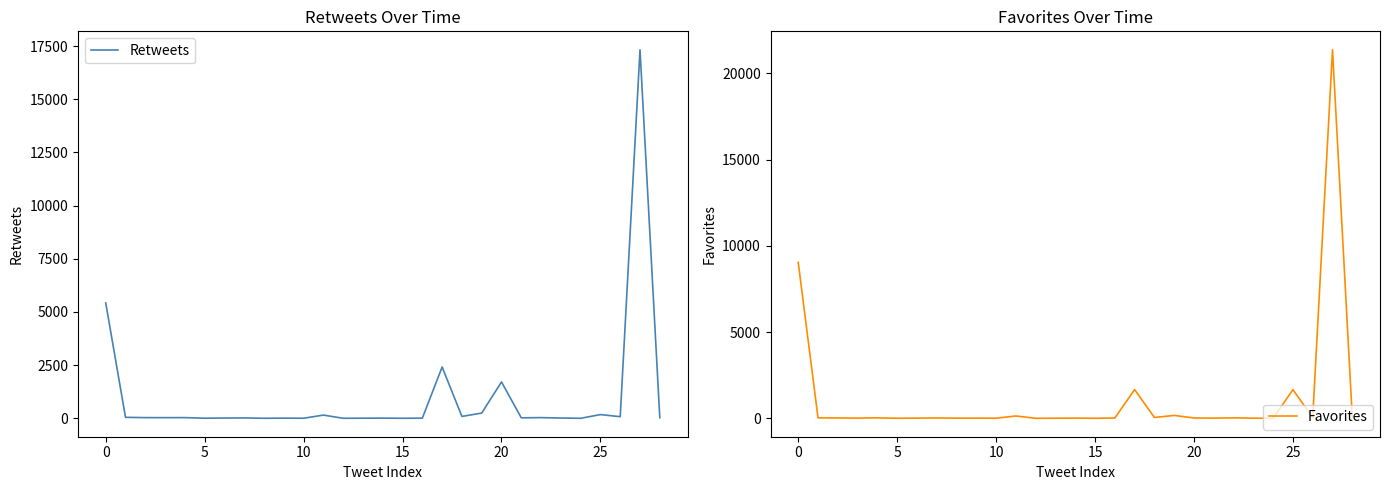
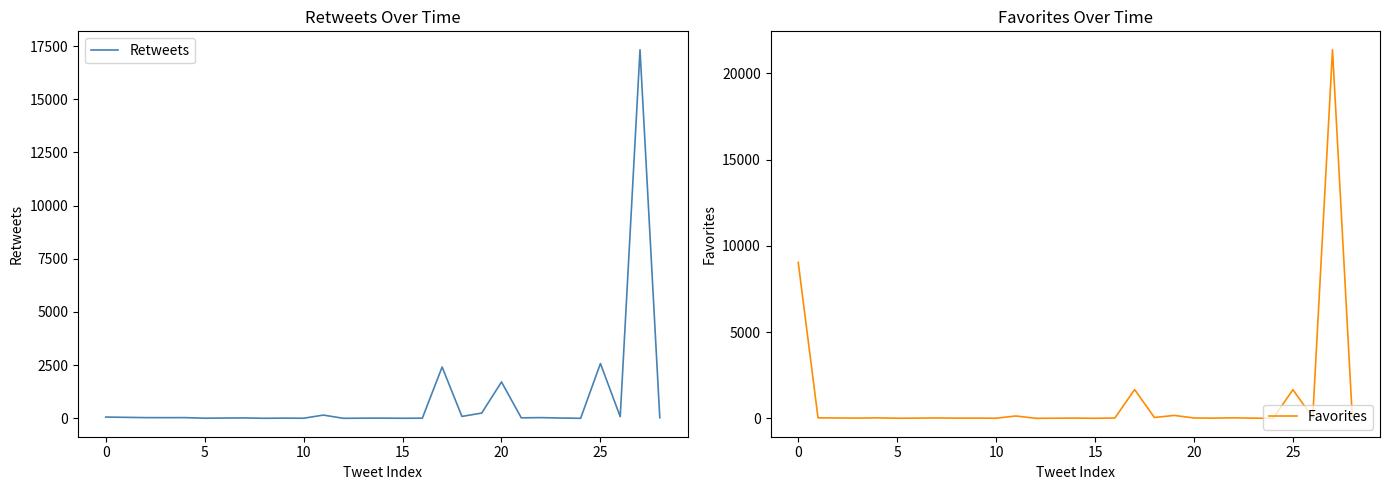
Retweets Over Time, 0: 5400 -> 100
Retweets Over Time, 25: 200 -> 2600
